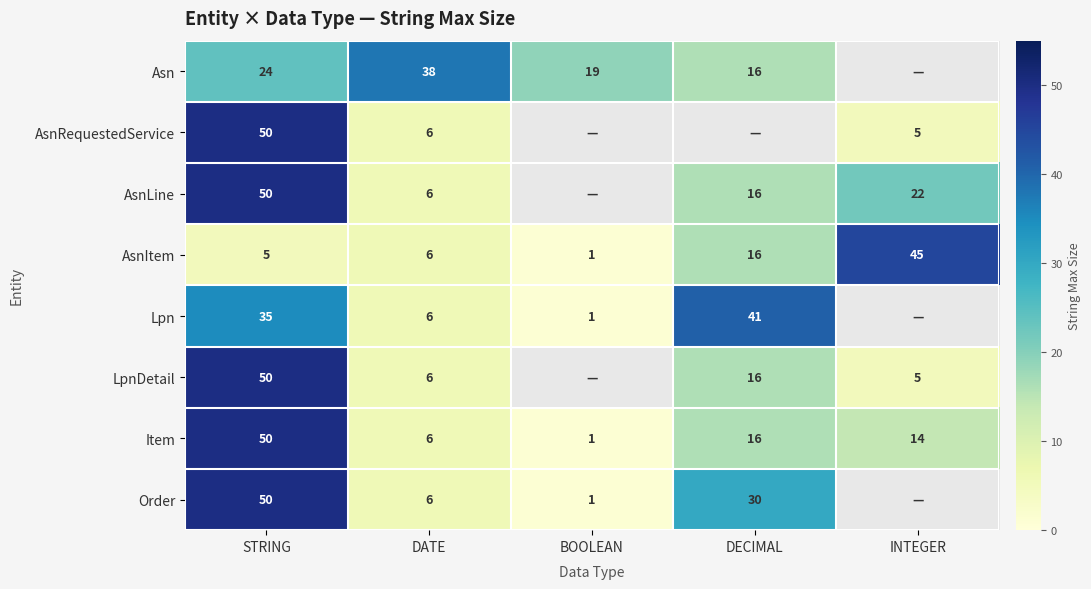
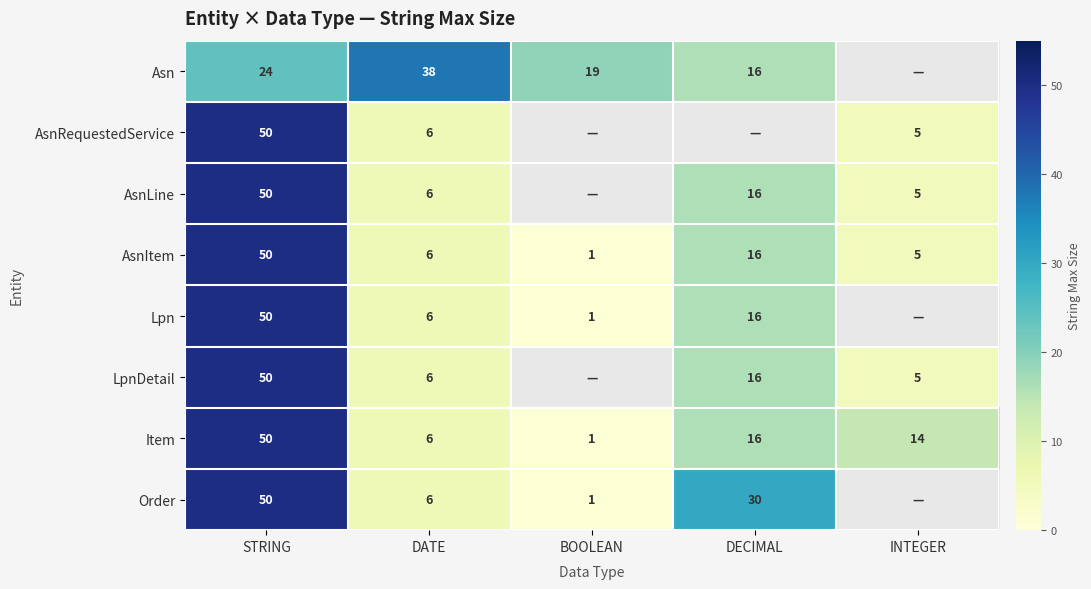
AsnLine, INTEGER: 22 -> 5
AsnItem, STRING: 5 -> 50
AsnItem, INTEGER: 45 -> 5
Lpn, STRING: 35 -> 50
Lpn, DECIMAL: 41 -> 16
